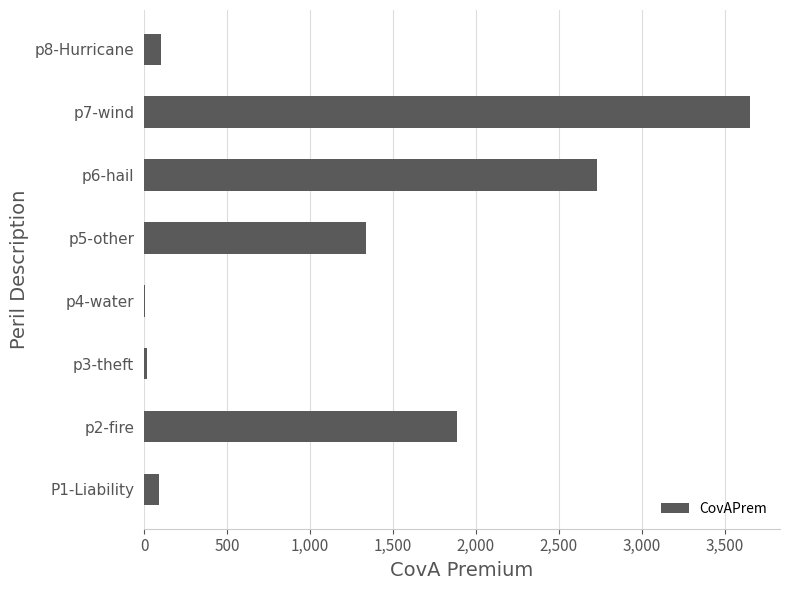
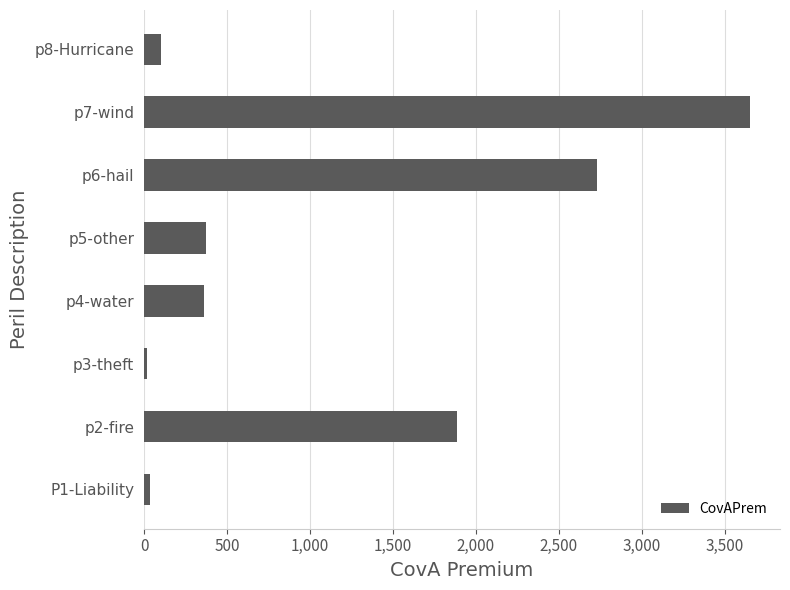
p5-other: 1,340 -> 370
p4-water: 10 -> 360
P1-Liability: 90 -> 40
